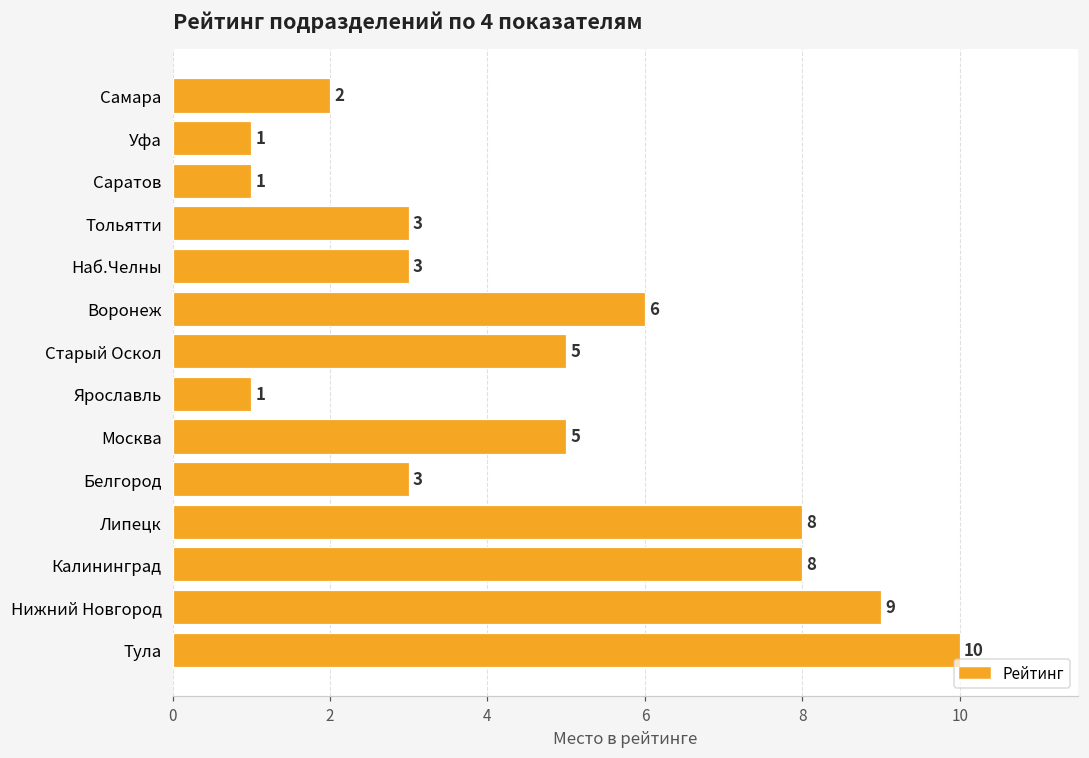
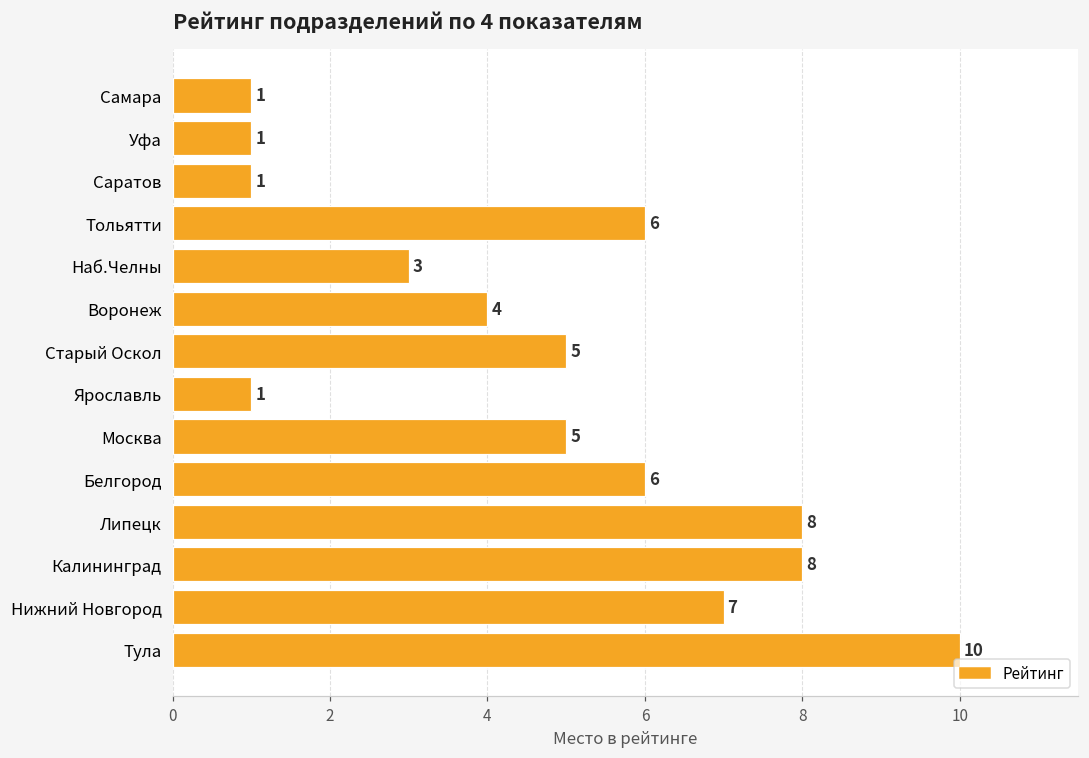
Самара: 2 -> 1
Тольятти: 3 -> 6
Воронеж: 6 -> 4
Белгород: 3 -> 6
Нижний Новгород: 9 -> 7
